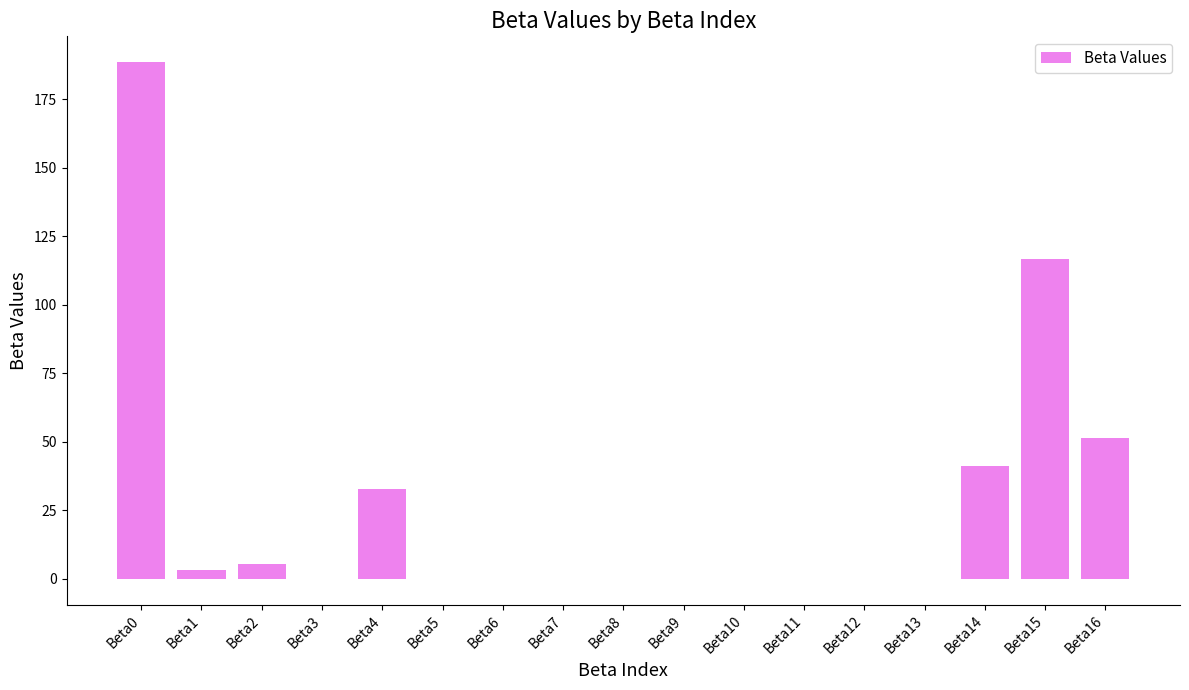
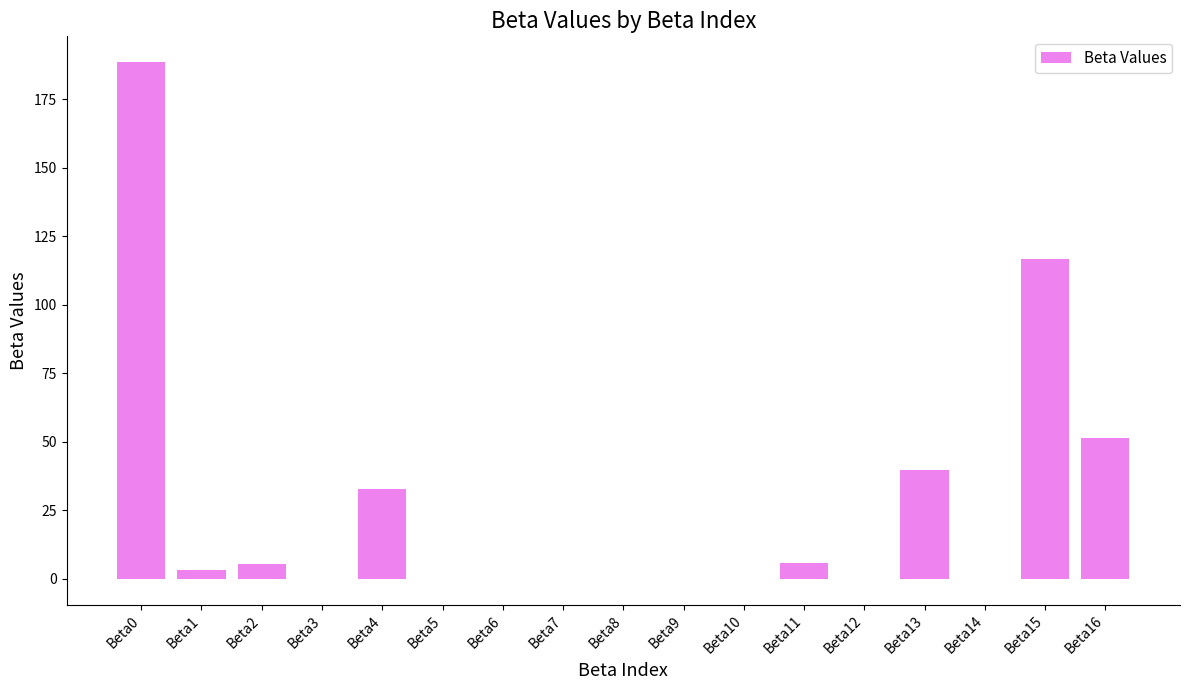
Beta11: 0 -> 6
Beta13: 0 -> 40
Beta14: 41 -> 0
